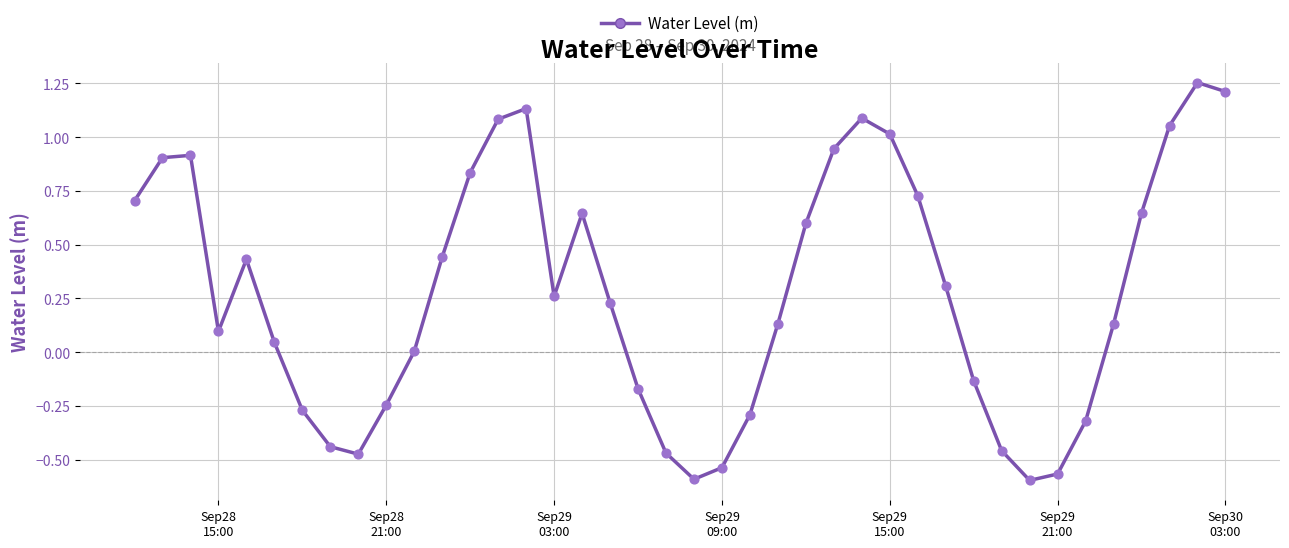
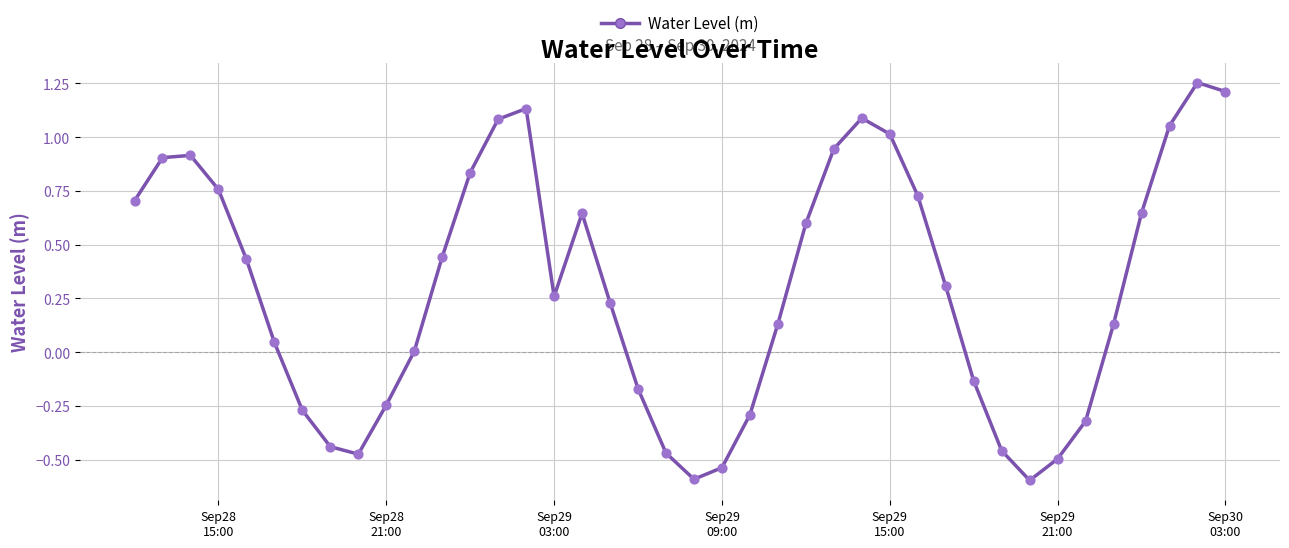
Sep28 15:00: 0.10 -> 0.76
Sep29 21:00: -0.57 -> -0.50
